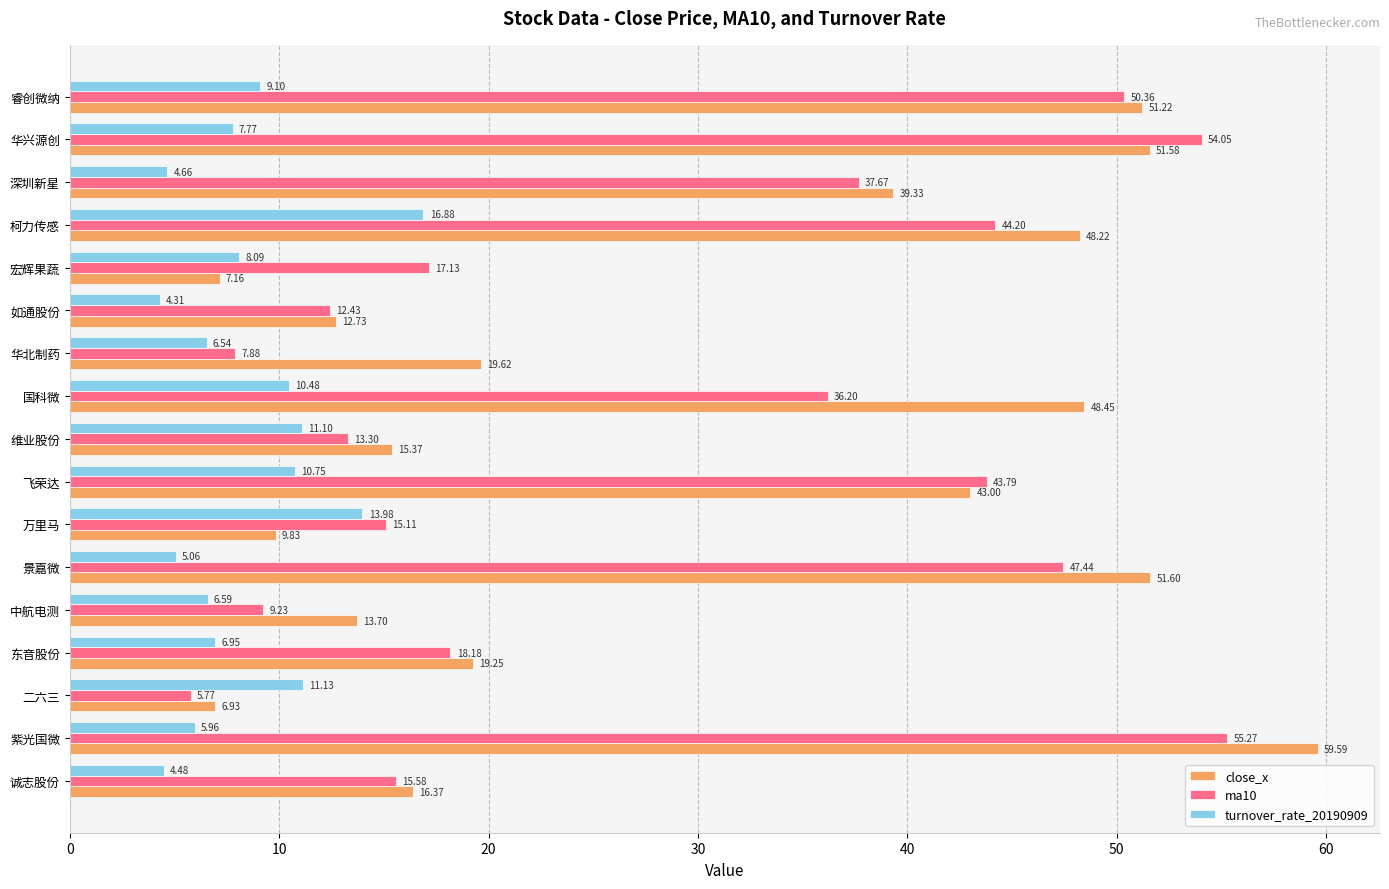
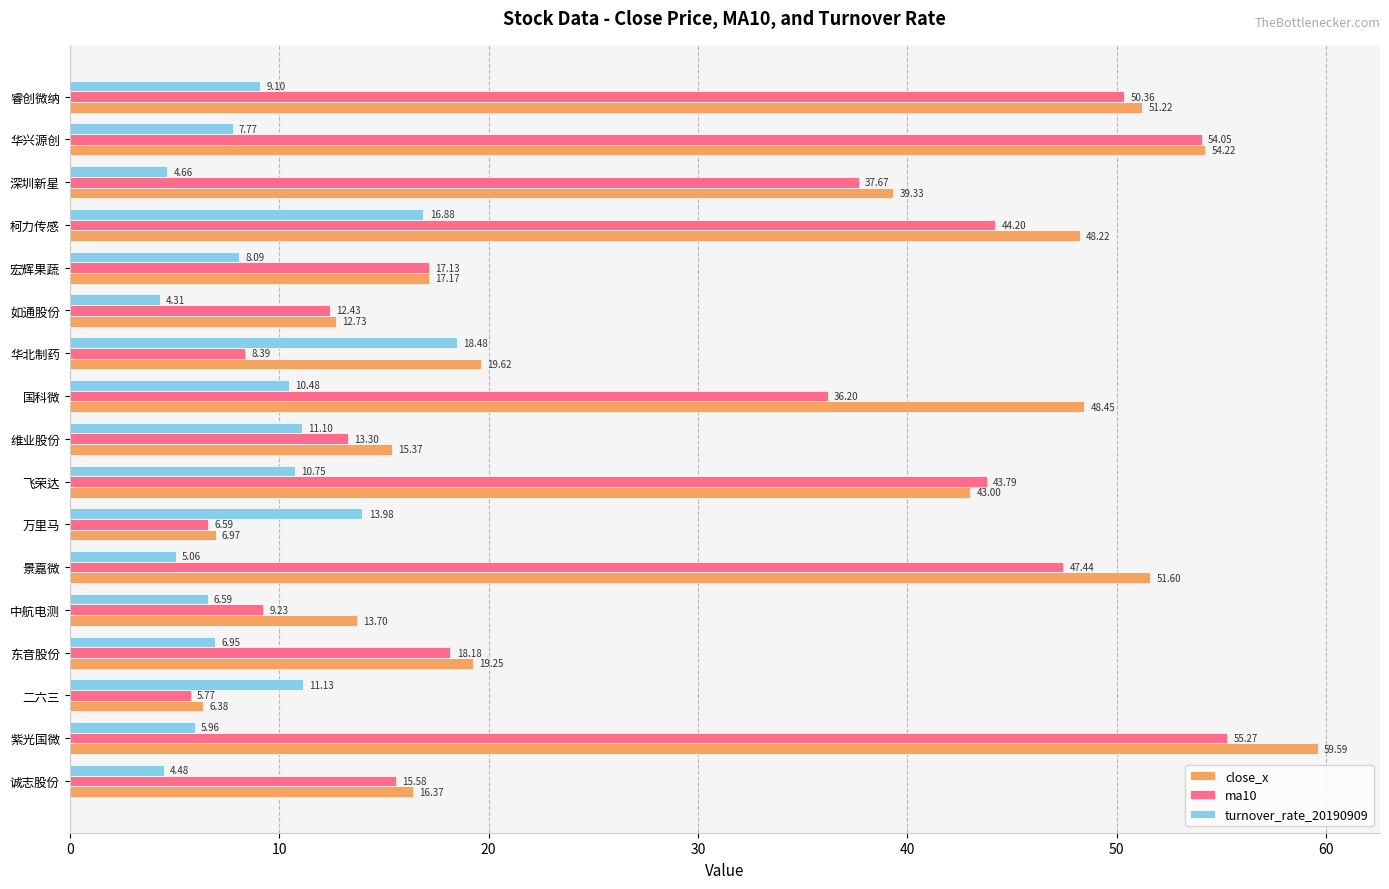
close_x, 华兴源创: 51.58 -> 54.22
close_x, 宏辉果蔬: 7.16 -> 17.17
turnover_rate_20190909, 华北制药: 6.54 -> 18.48
ma10, 华北制药: 7.88 -> 8.39
ma10, 万里马: 15.11 -> 6.59
close_x, 万里马: 9.83 -> 6.97
close_x, 二六三: 6.93 -> 6.38
